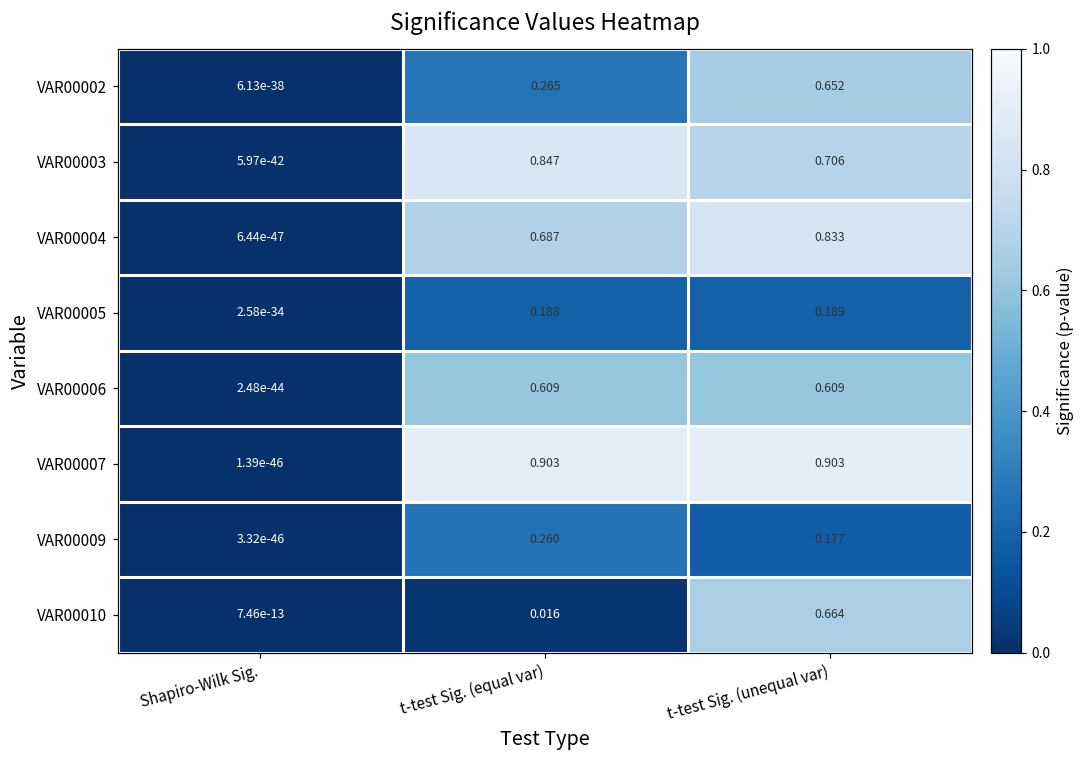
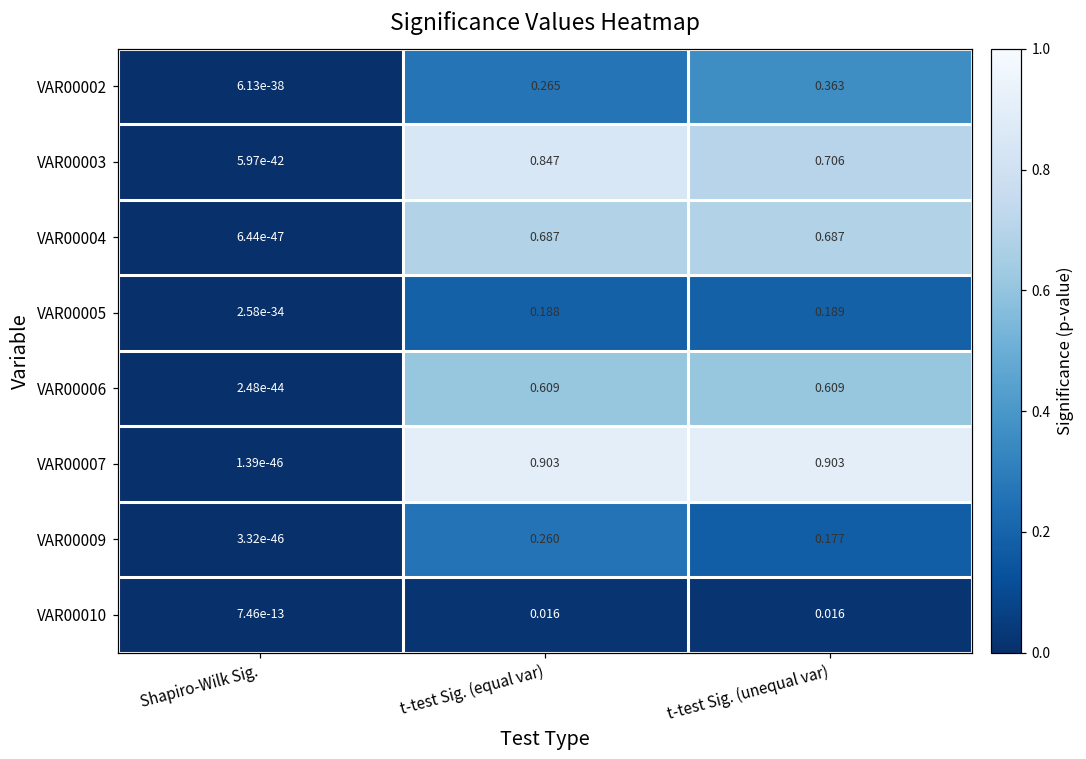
VAR00002, t-test Sig. (unequal var): 0.652 -> 0.363
VAR00004, t-test Sig. (unequal var): 0.833 -> 0.687
VAR00010, t-test Sig. (unequal var): 0.664 -> 0.016
